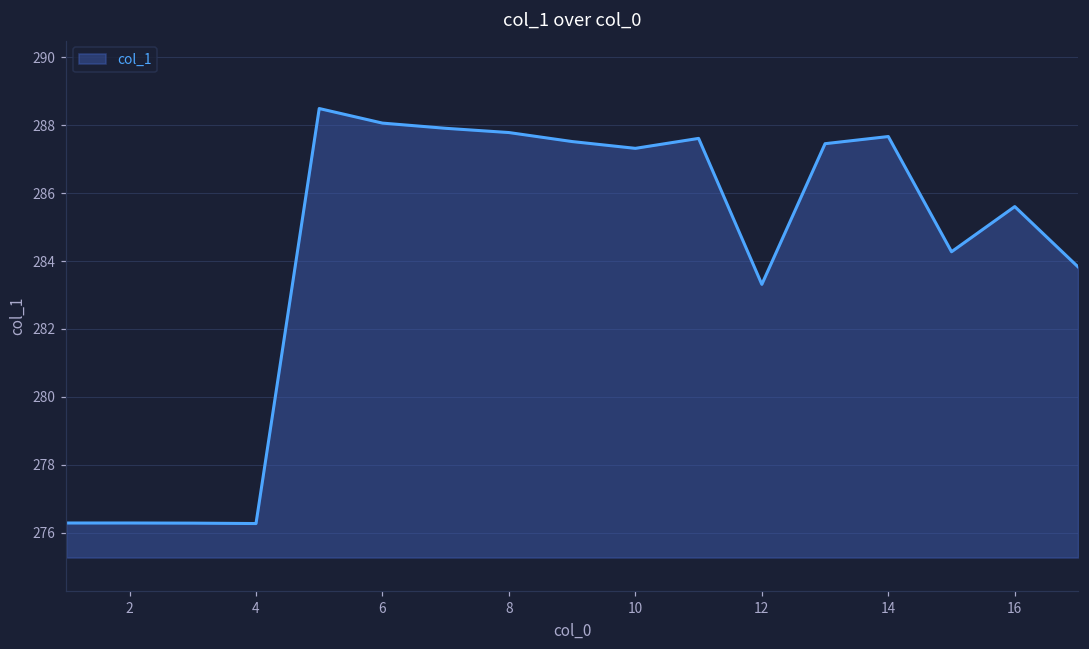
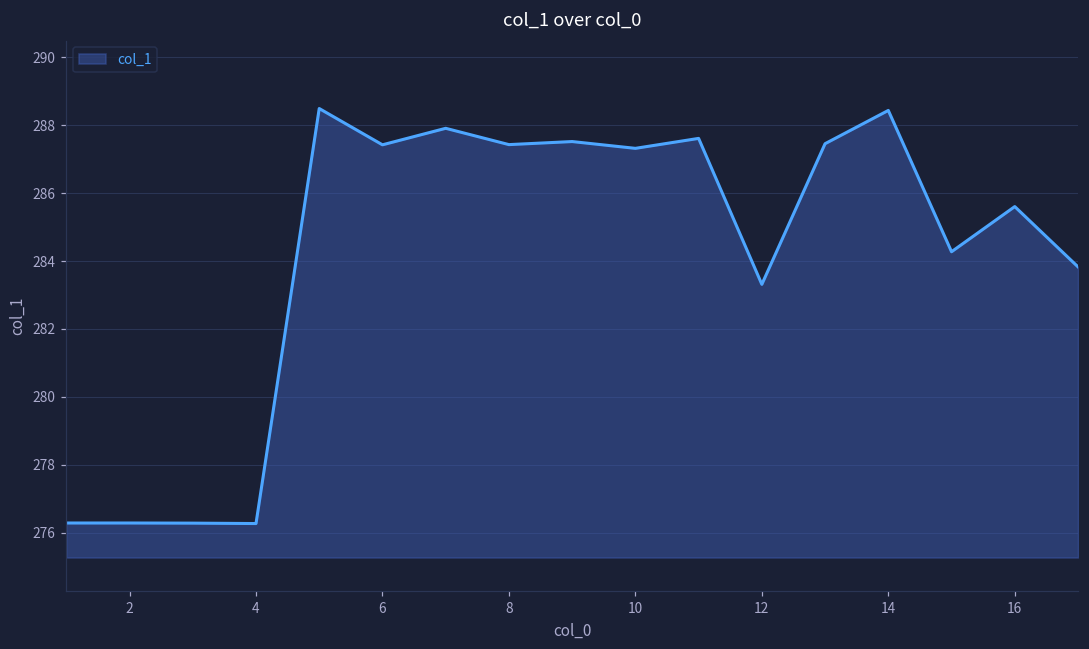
6: 288.1 -> 287.4
8: 287.8 -> 287.4
14: 287.7 -> 288.4
